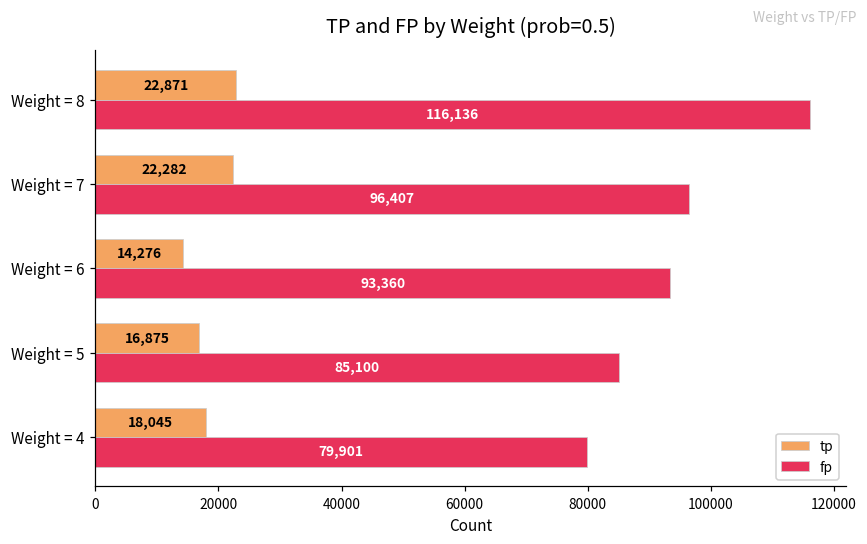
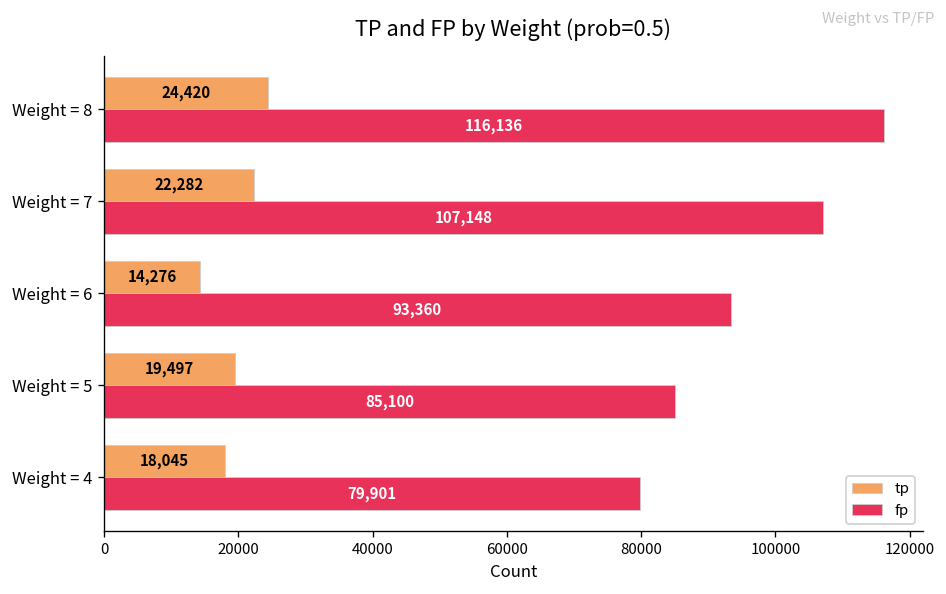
tp, Weight = 8: 22,871 -> 24,420
fp, Weight = 7: 96,407 -> 107,148
tp, Weight = 5: 16,875 -> 19,497
